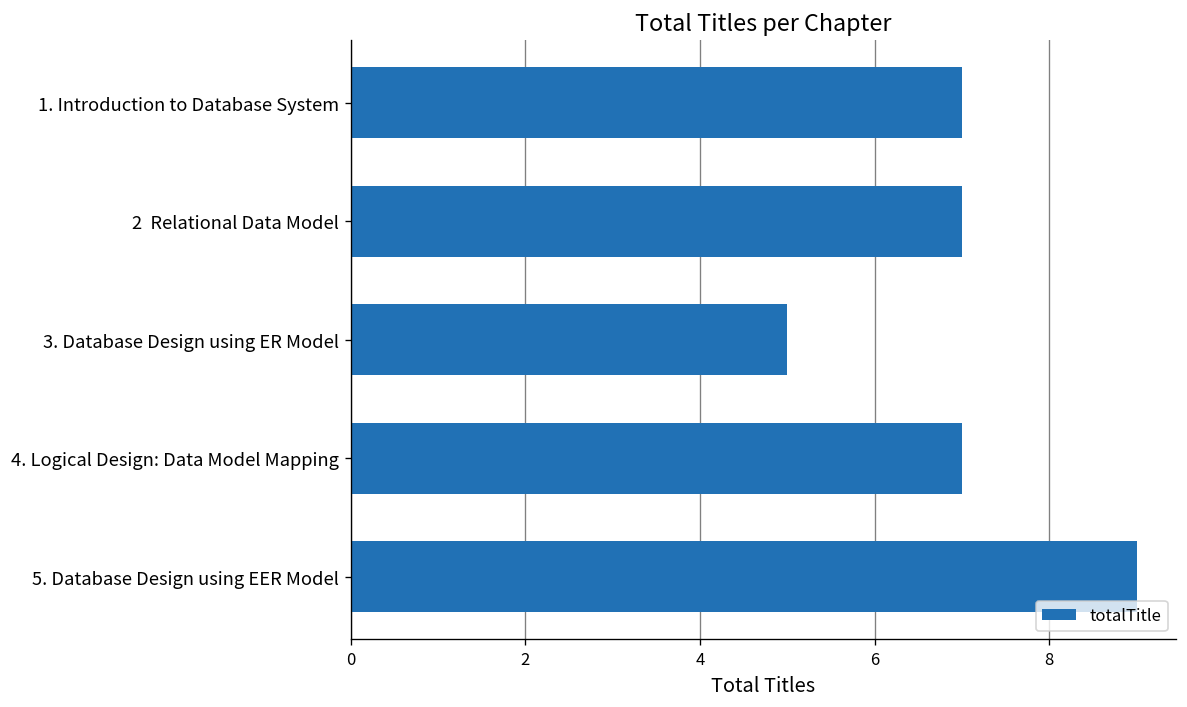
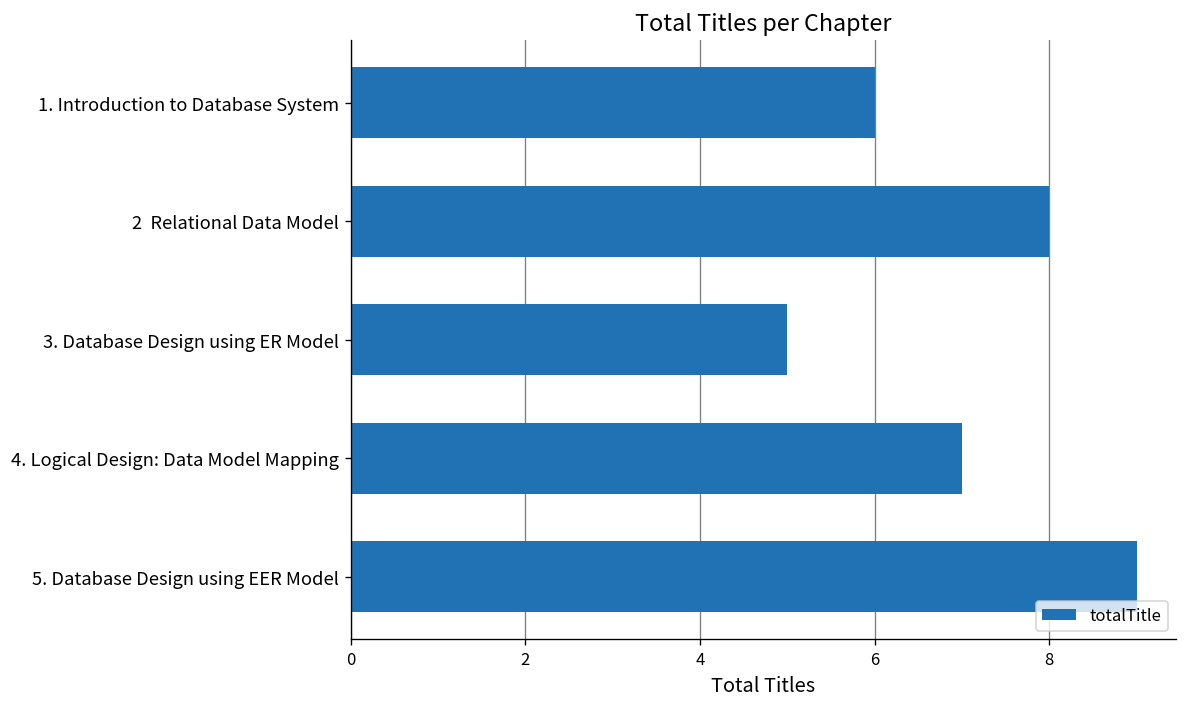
1. Introduction to Database System: 7 -> 6
2 Relational Data Model: 7 -> 8
